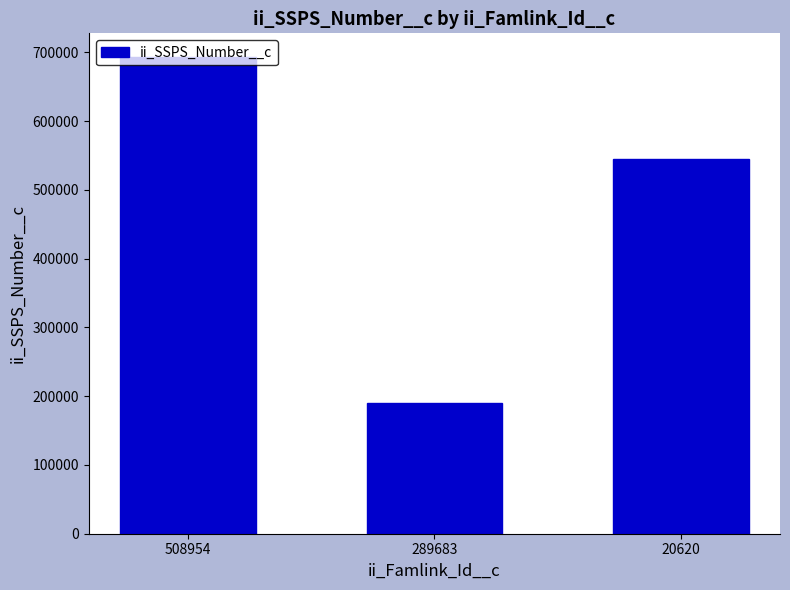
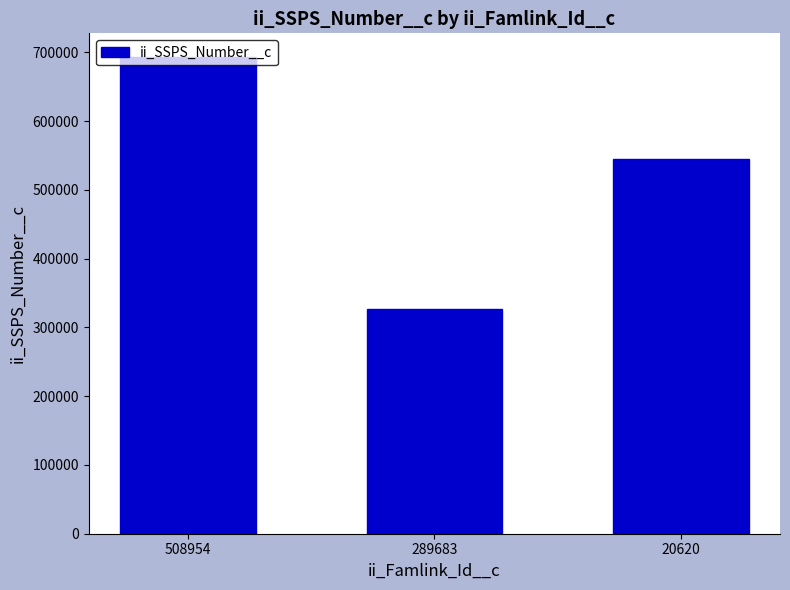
289683: 190000 -> 330000
